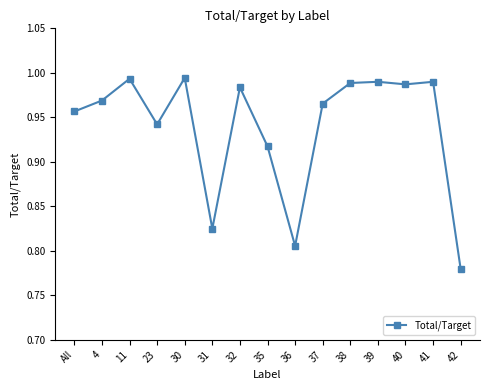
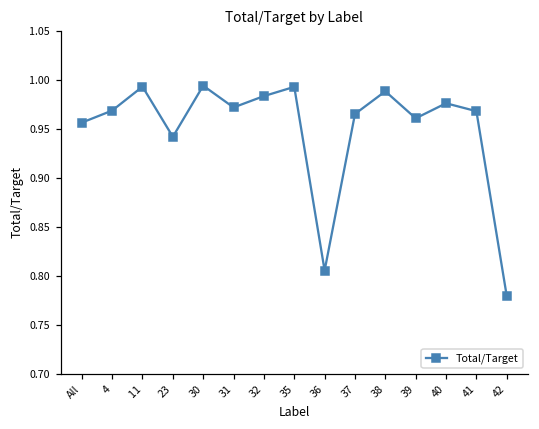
31: 0.82 -> 0.97
35: 0.92 -> 0.99
39: 0.99 -> 0.96
40: 0.99 -> 0.98
41: 0.99 -> 0.97
